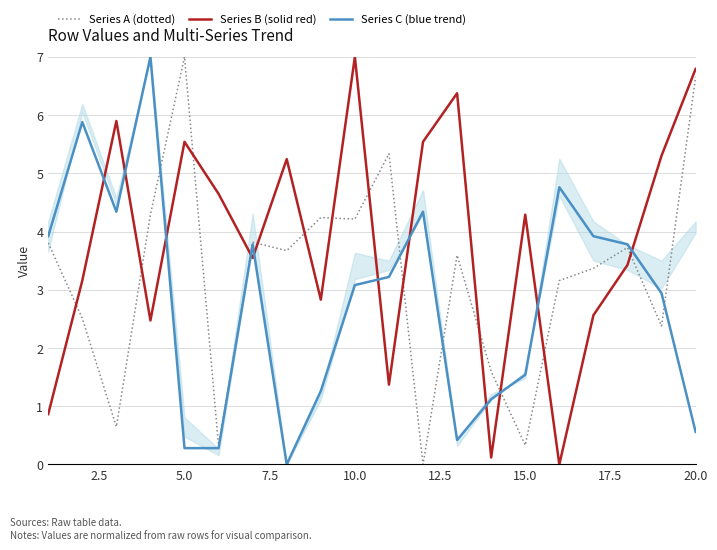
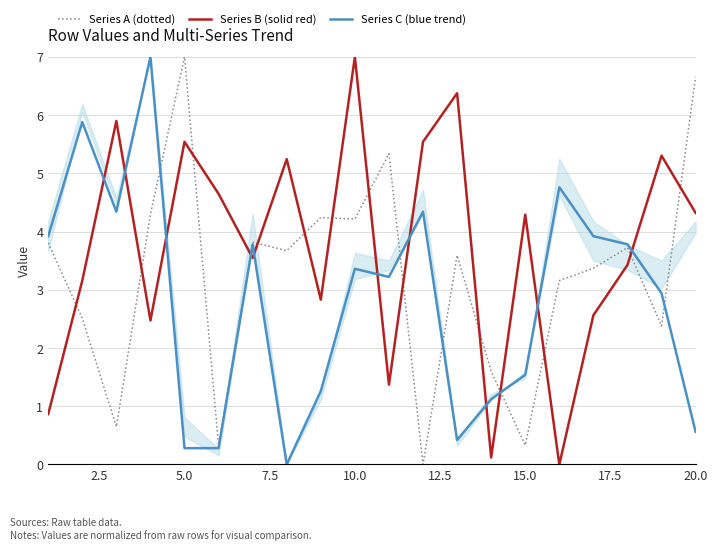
Series C (blue trend), 10.0: 3.1 -> 3.4
Series B (solid red), 20.0: 6.8 -> 4.3
